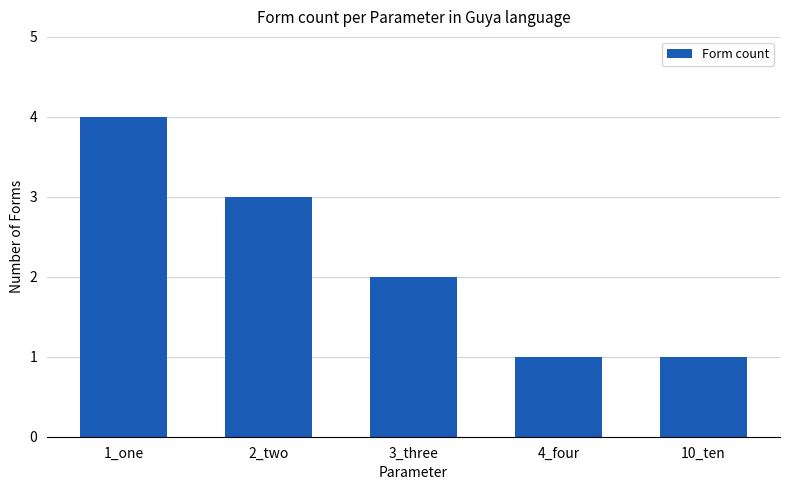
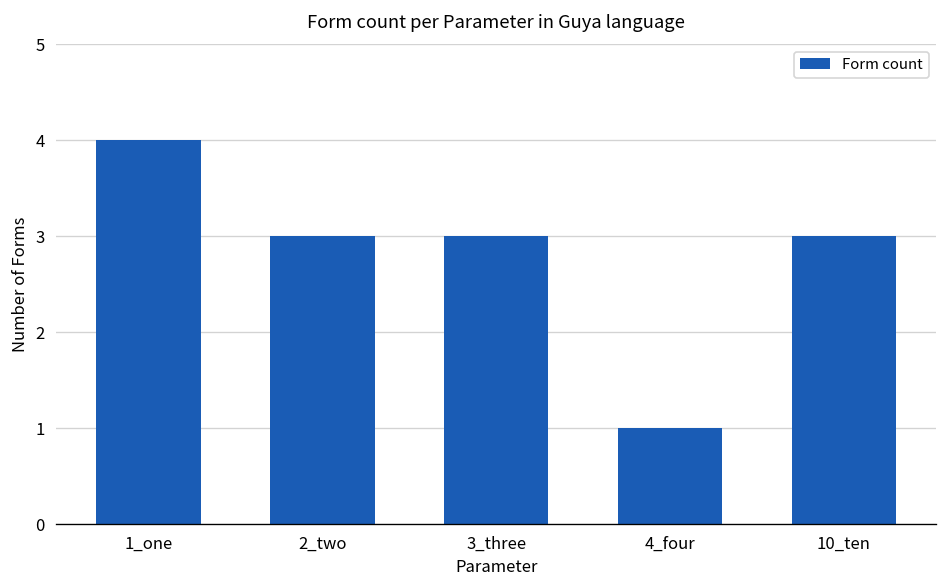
3_three: 2 -> 3
10_ten: 1 -> 3
